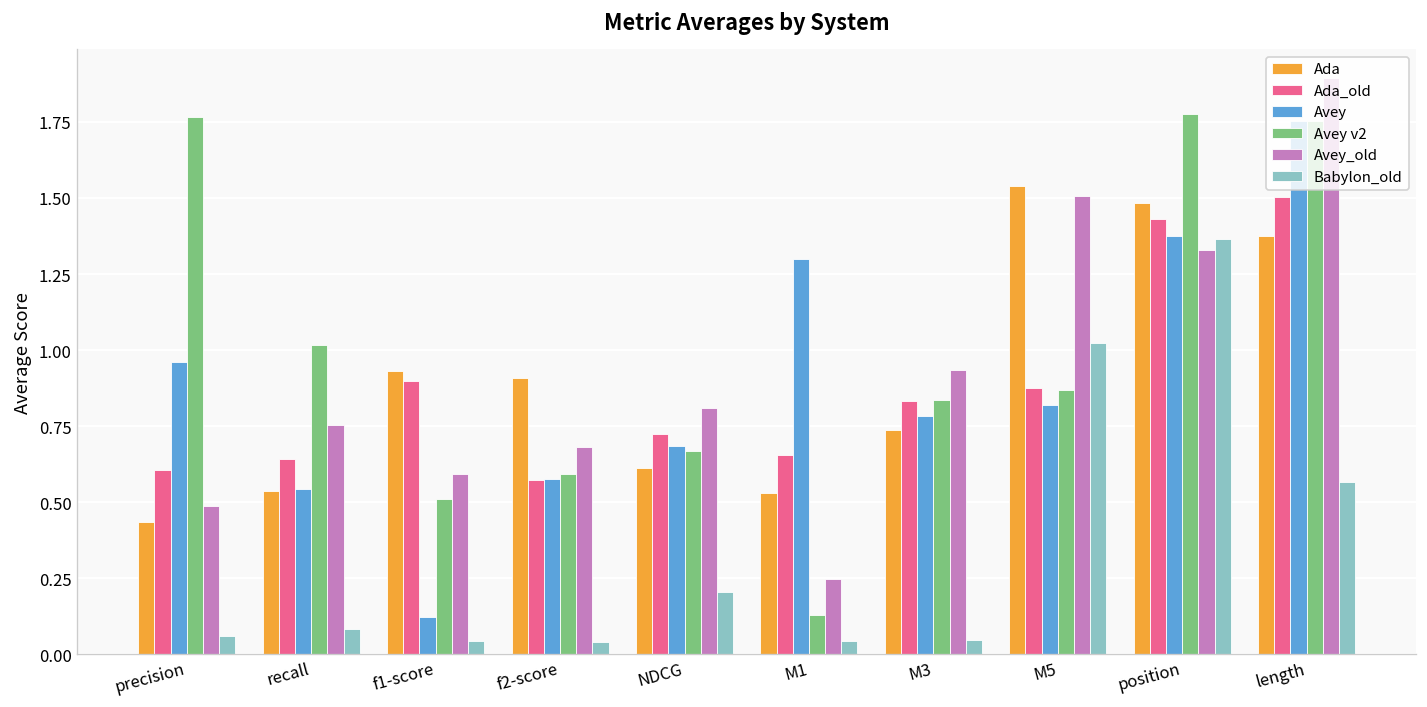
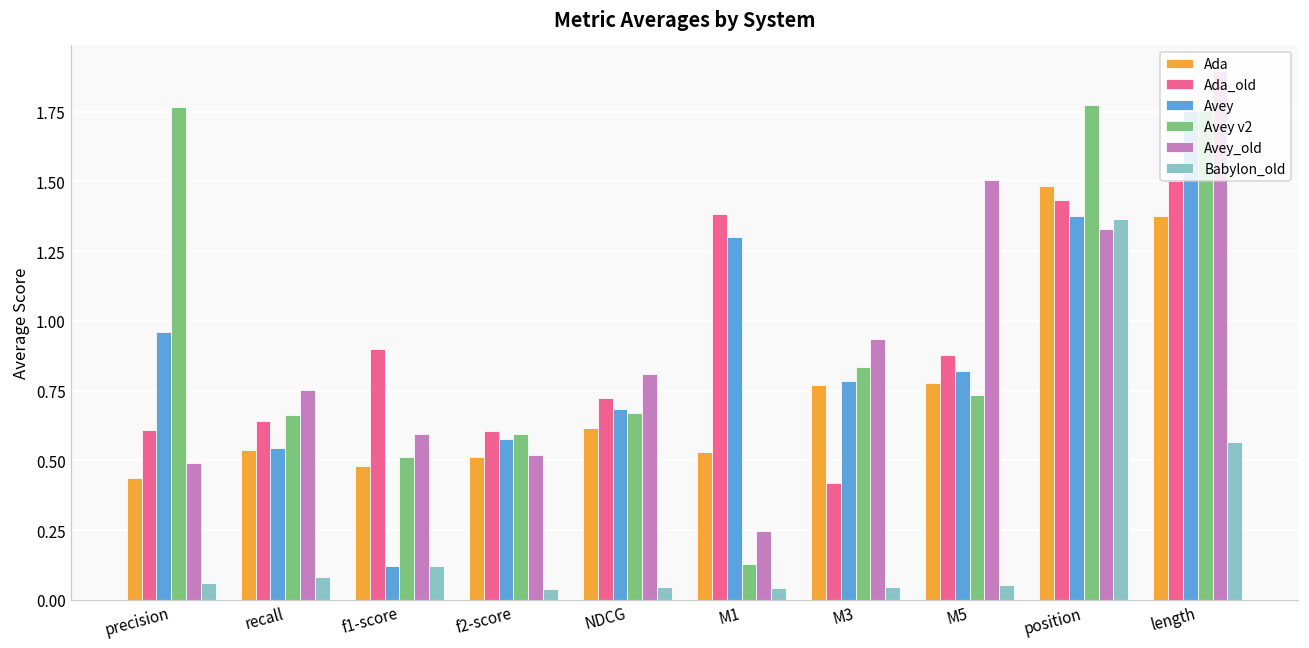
Avey v2, recall: 1.02 -> 0.66
Ada, f1-score: 0.93 -> 0.48
Babylon_old, f1-score: 0.05 -> 0.12
Ada, f2-score: 0.91 -> 0.51
Ada_old, f2-score: 0.57 -> 0.60
Avey_old, f2-score: 0.68 -> 0.52
Babylon_old, NDCG: 0.21 -> 0.04
Ada_old, M1: 0.65 -> 1.38
Ada, M3: 0.74 -> 0.77
Ada_old, M3: 0.83 -> 0.42
Ada, M5: 1.54 -> 0.78
Avey v2, M5: 0.87 -> 0.73
Babylon_old, M5: 1.03 -> 0.05
